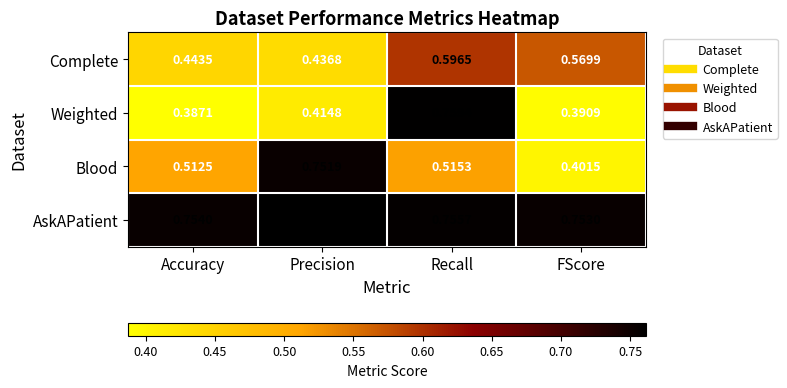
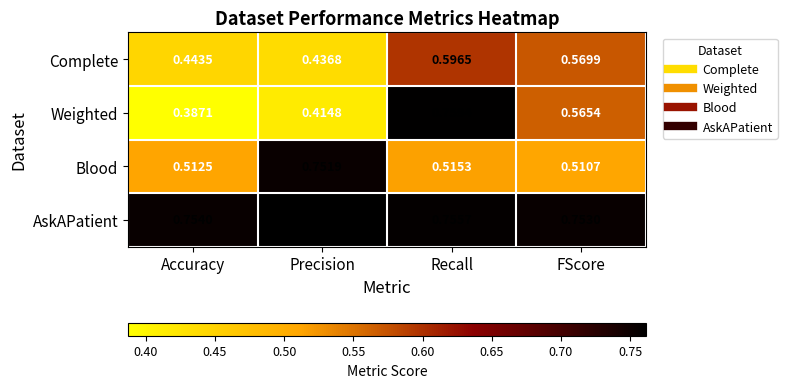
Weighted, FScore: 0.3909 -> 0.5654
Blood, FScore: 0.4015 -> 0.5107
